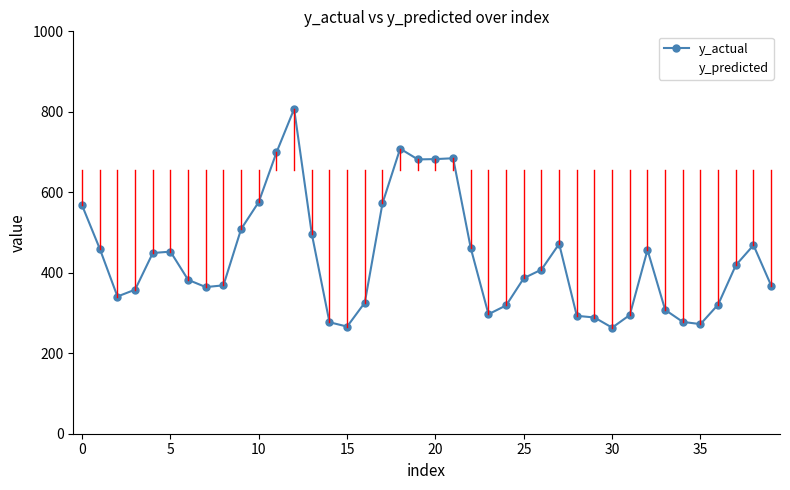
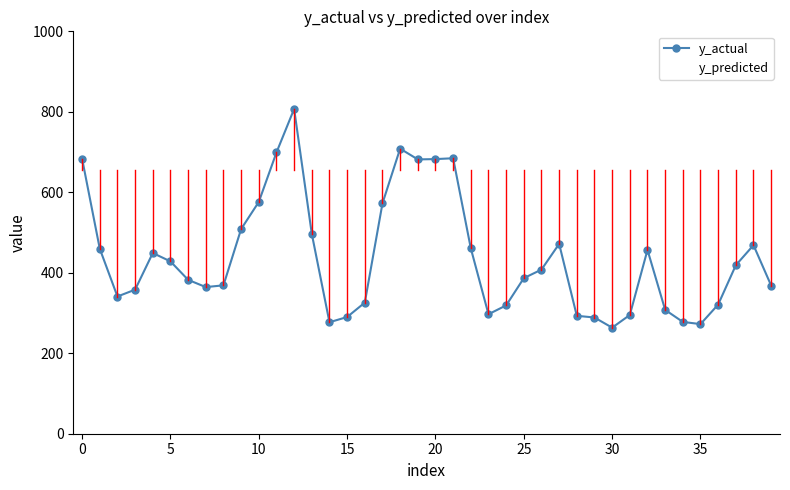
y_actual, 0: 570 -> 680
y_actual, 5: 450 -> 430
y_actual, 15: 270 -> 290
